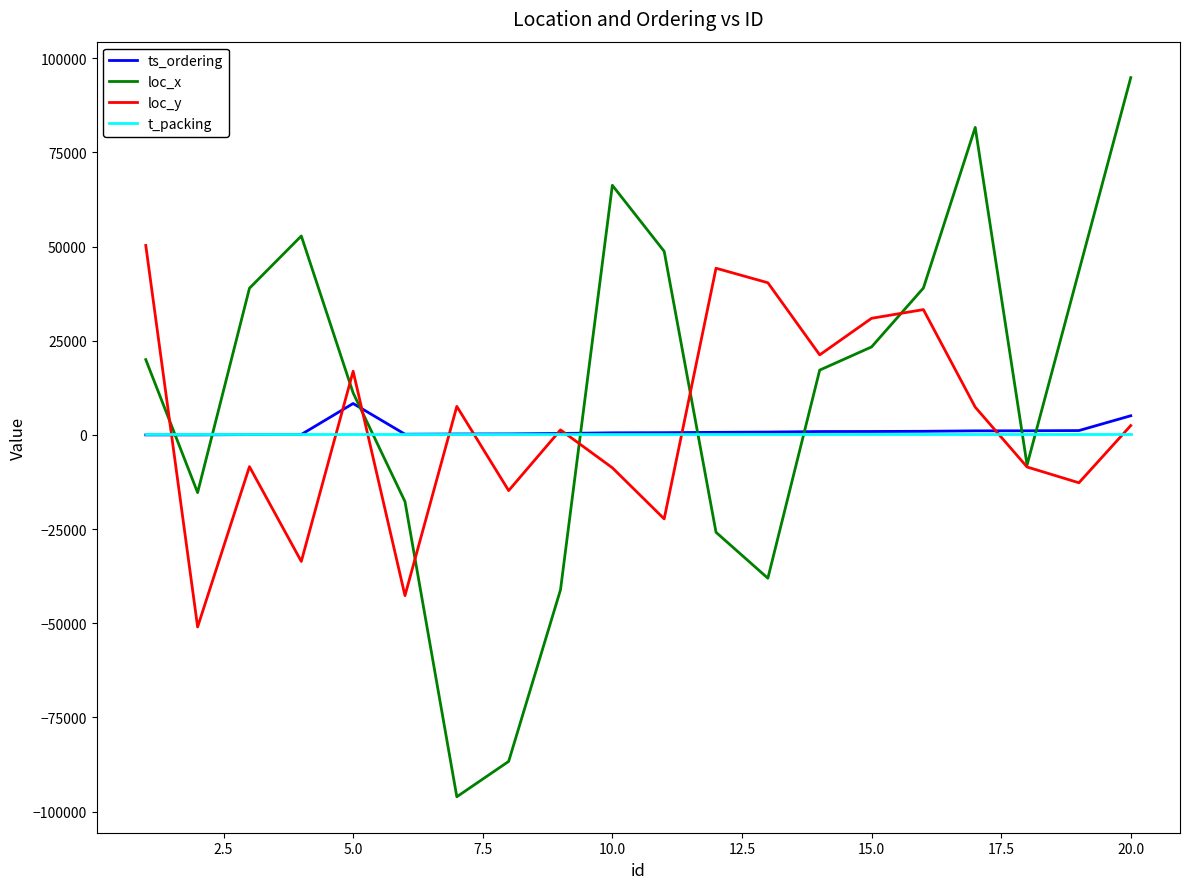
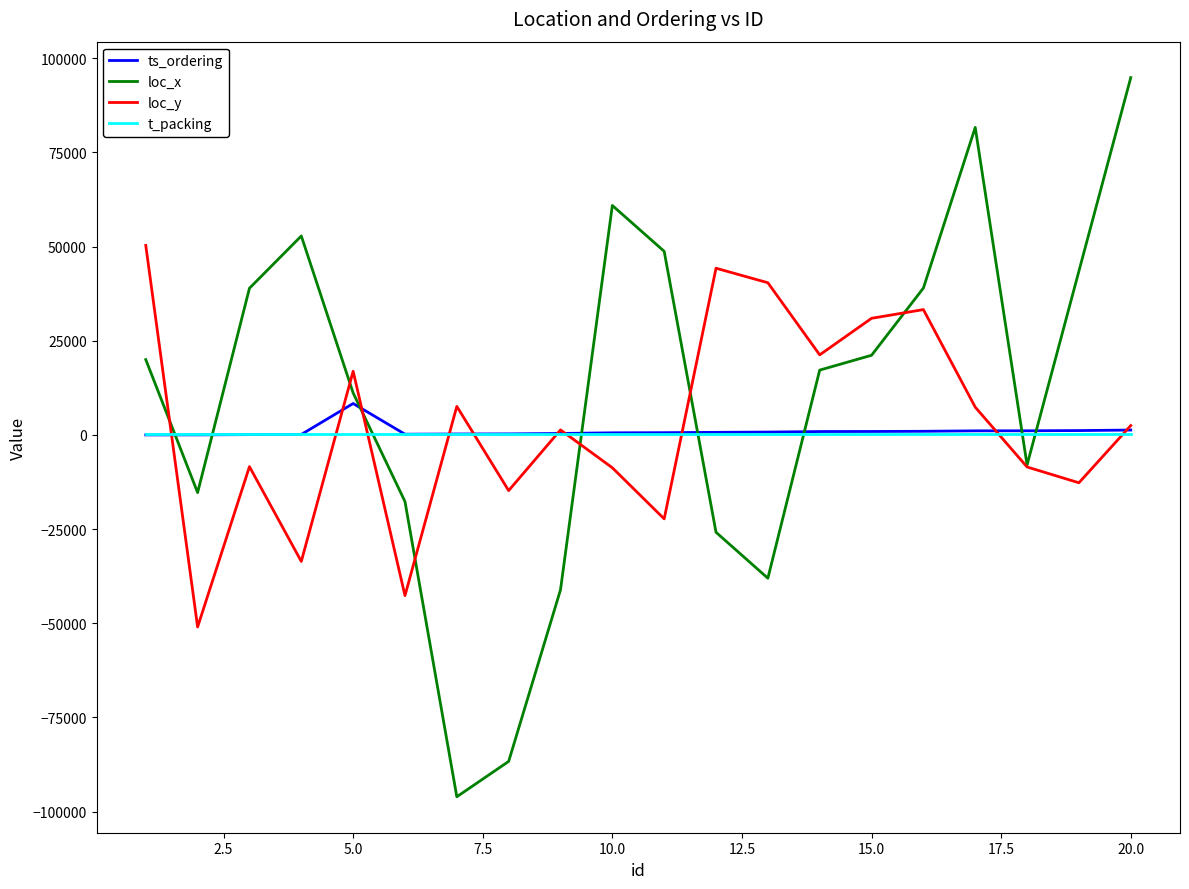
loc_x, 10.0: 66000 -> 61000
loc_x, 15.0: 23000 -> 21000
ts_ordering, 20.0: 5000 -> 1000
